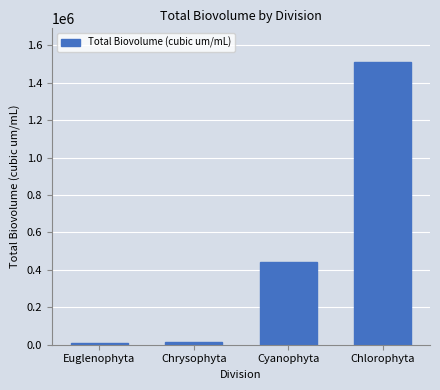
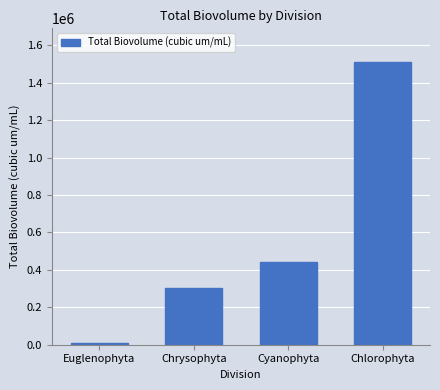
Chrysophyta: 10000 -> 310000
